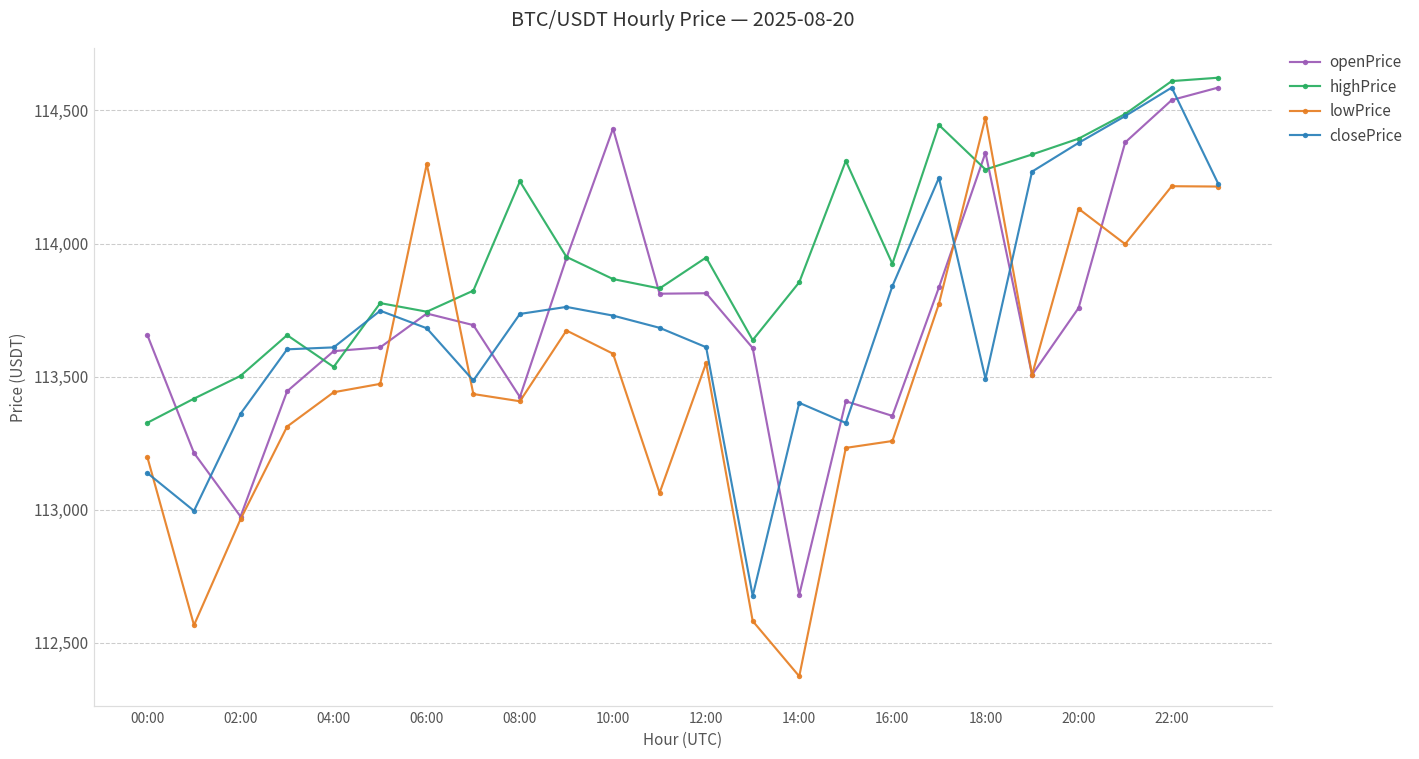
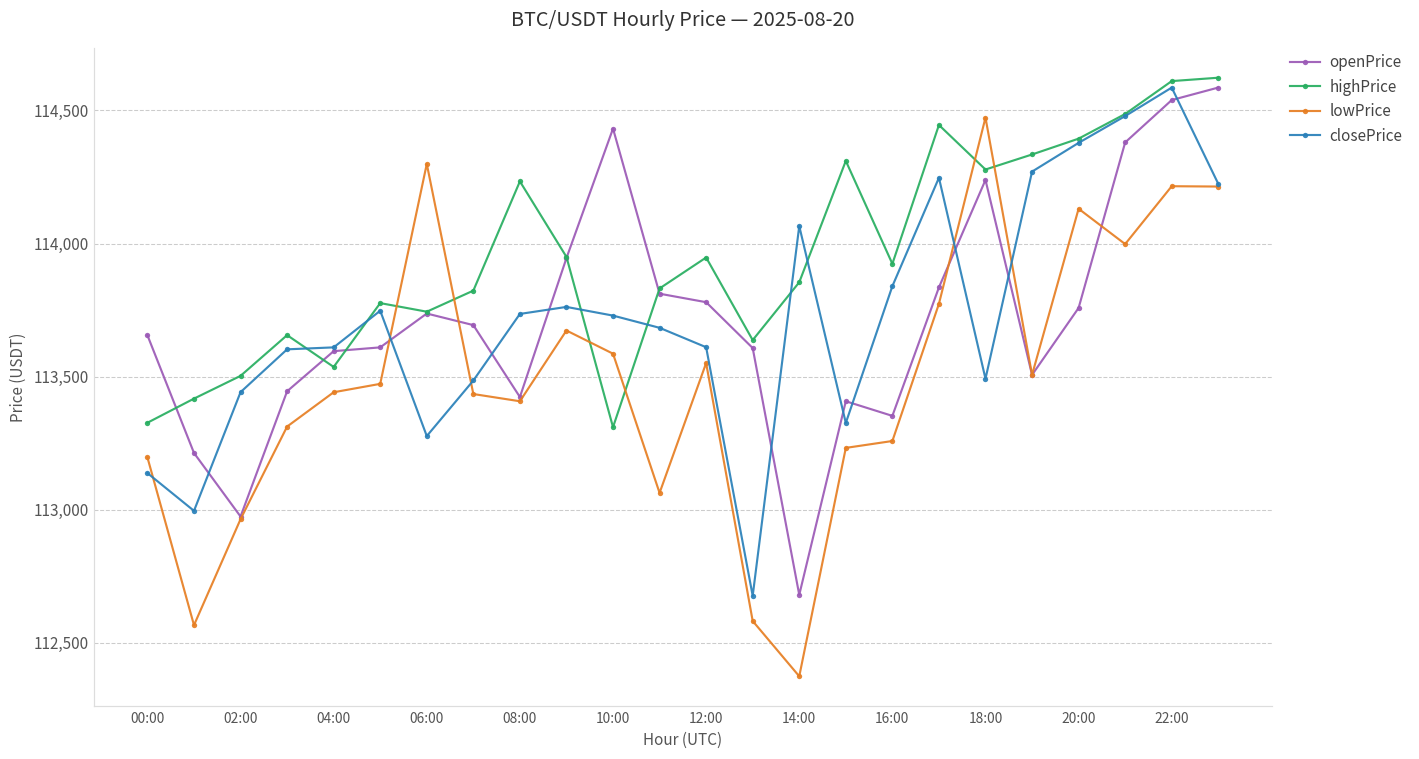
closePrice, 02:00: 113,360 -> 113,440
closePrice, 06:00: 113,680 -> 113,280
highPrice, 10:00: 113,870 -> 113,310
openPrice, 12:00: 113,810 -> 113,780
closePrice, 14:00: 113,400 -> 114,070
openPrice, 18:00: 114,340 -> 114,240
